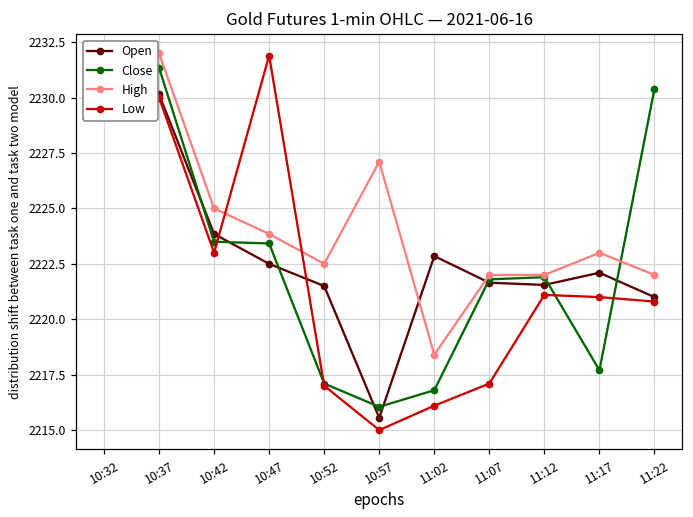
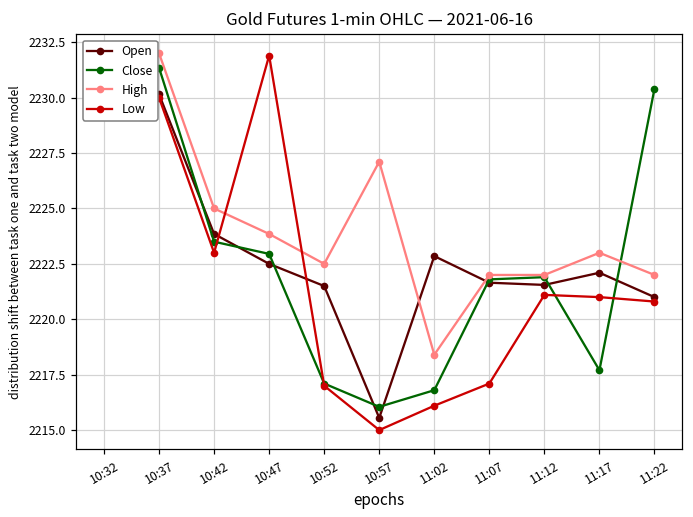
Close, 10:47: 2223.4 -> 2223.0
